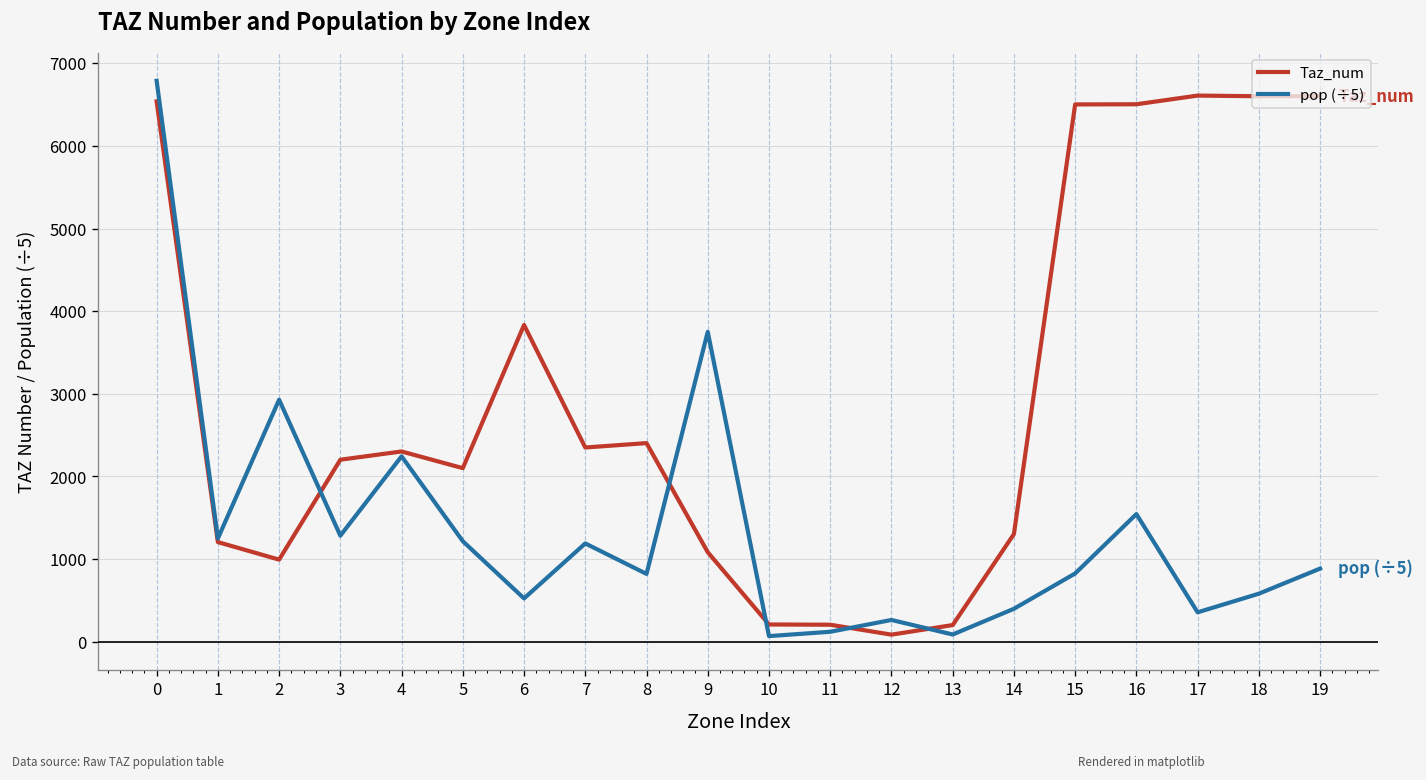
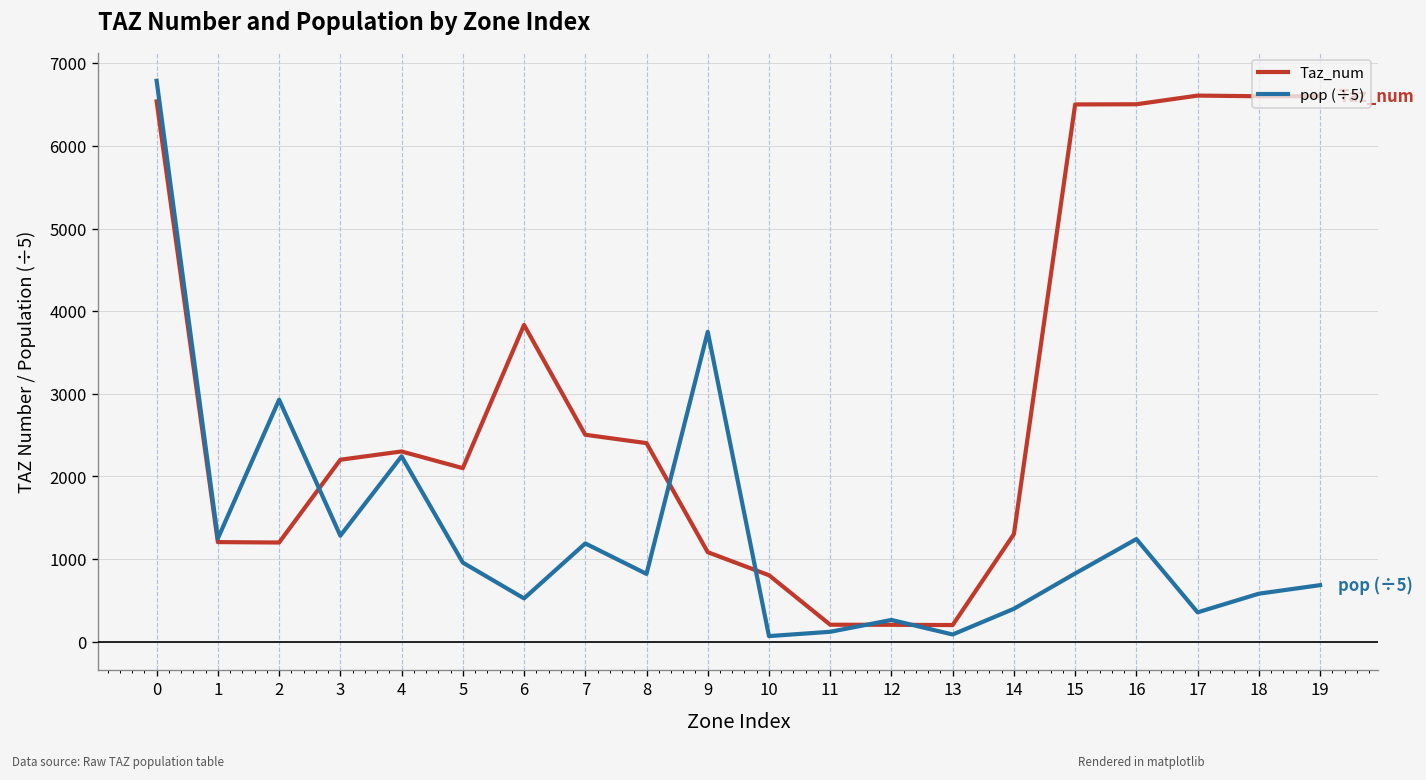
Taz_num, 2: 1000 -> 1200
pop (÷5), 5: 1200 -> 1000
Taz_num, 7: 2400 -> 2500
Taz_num, 10: 200 -> 800
Taz_num, 12: 100 -> 200
pop (÷5), 16: 1500 -> 1200
pop (÷5), 19: 900 -> 700
